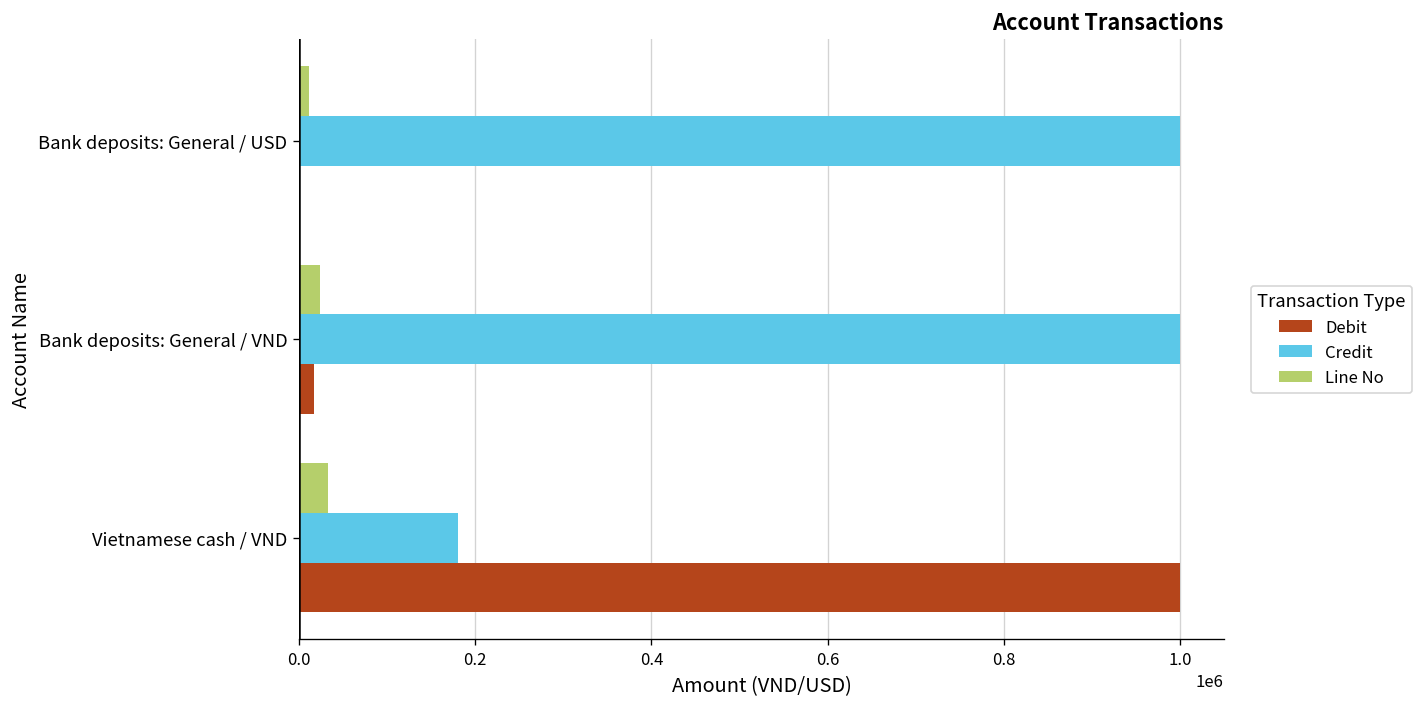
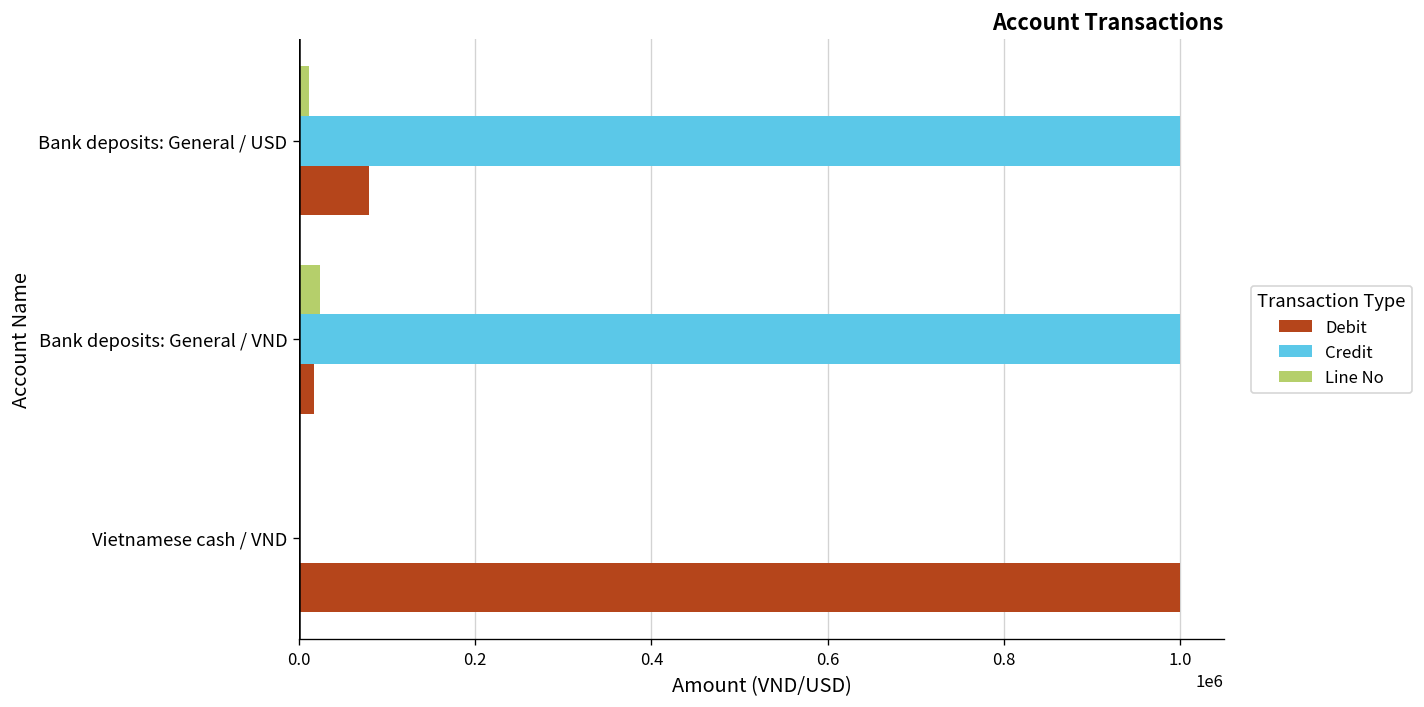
Debit, Bank deposits: General / USD: 0 -> 80000
Line No, Vietnamese cash / VND: 30000 -> 0
Credit, Vietnamese cash / VND: 180000 -> 0
